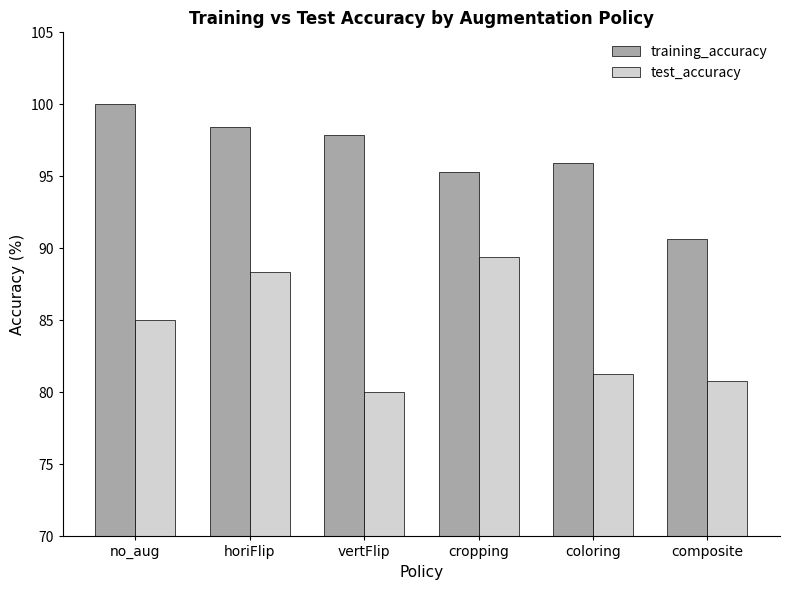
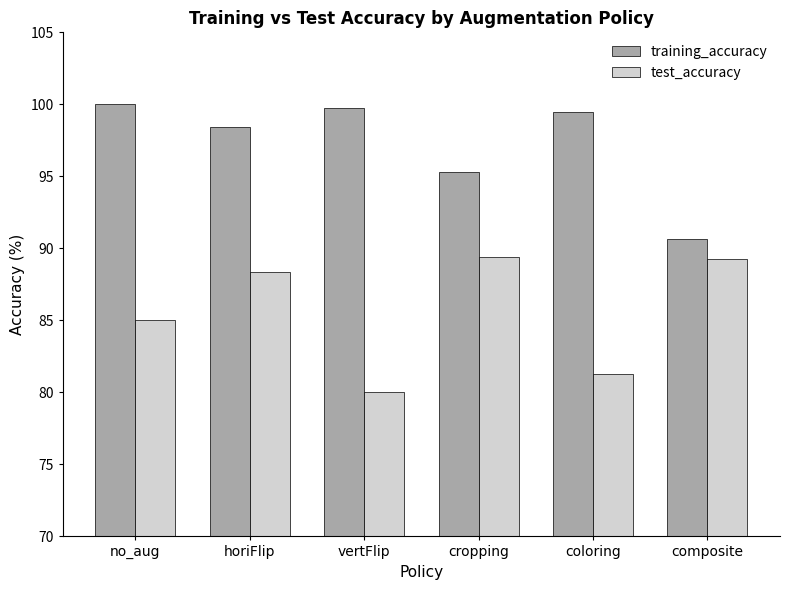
training_accuracy, vertFlip: 97.9 -> 99.8
training_accuracy, coloring: 95.9 -> 99.4
test_accuracy, composite: 80.8 -> 89.3
